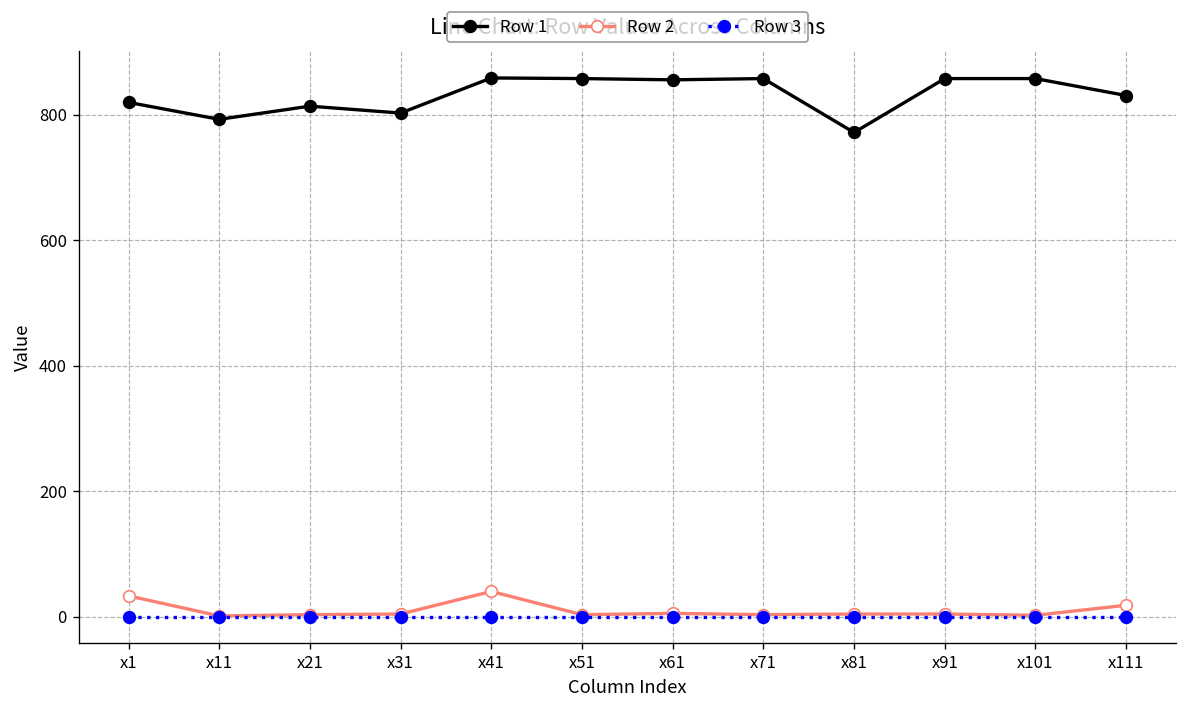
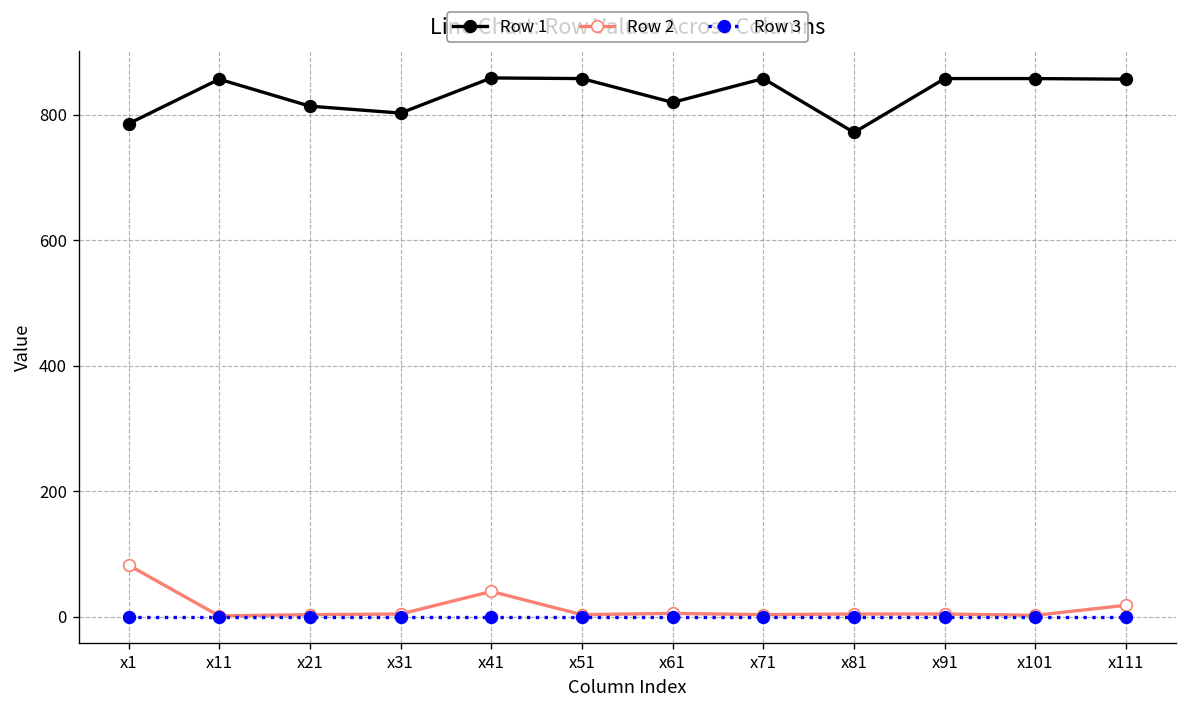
Row 1, x1: 820 -> 790
Row 2, x1: 30 -> 80
Row 1, x11: 790 -> 860
Row 1, x61: 860 -> 820
Row 1, x111: 830 -> 860
